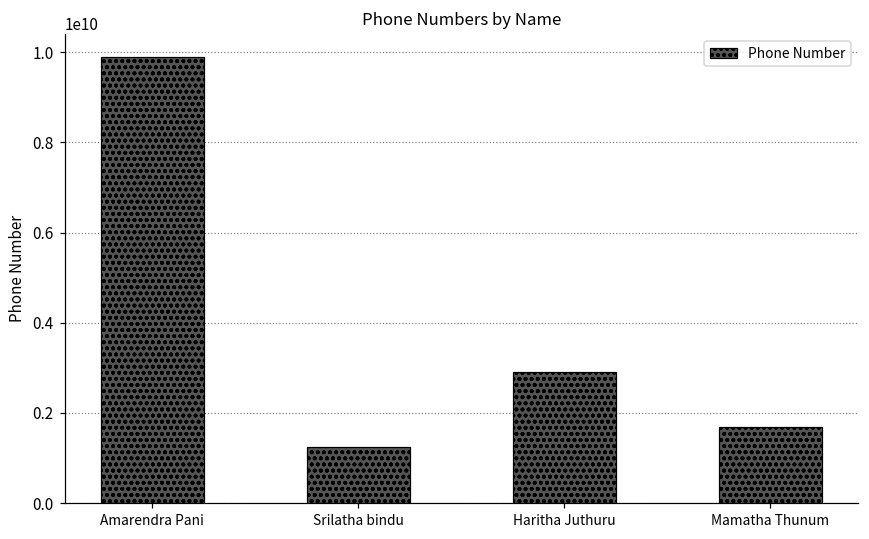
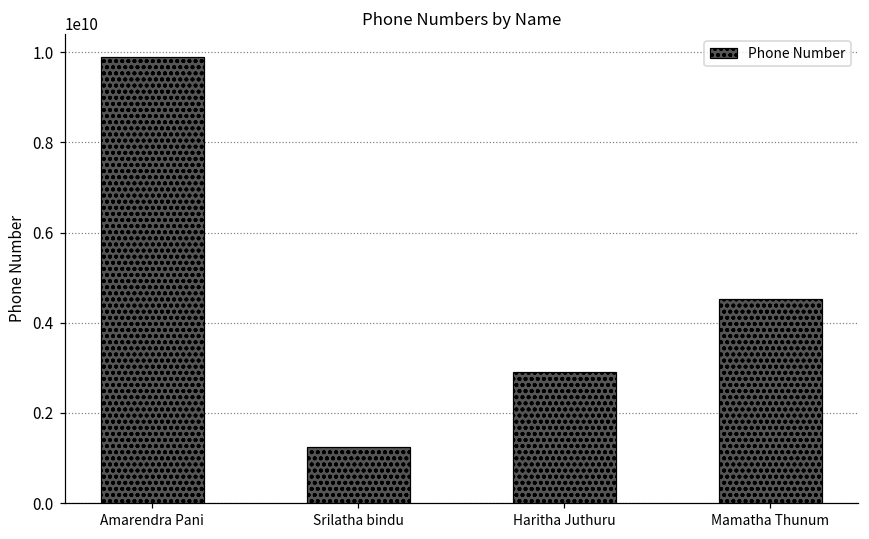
Mamatha Thunum: 1700000000 -> 4500000000
